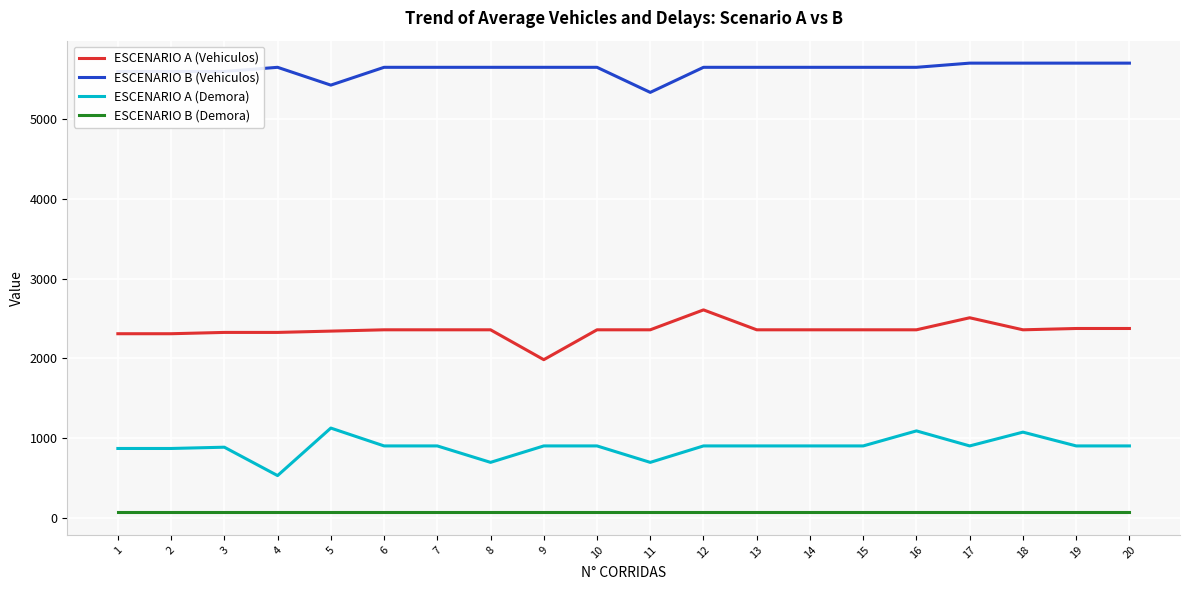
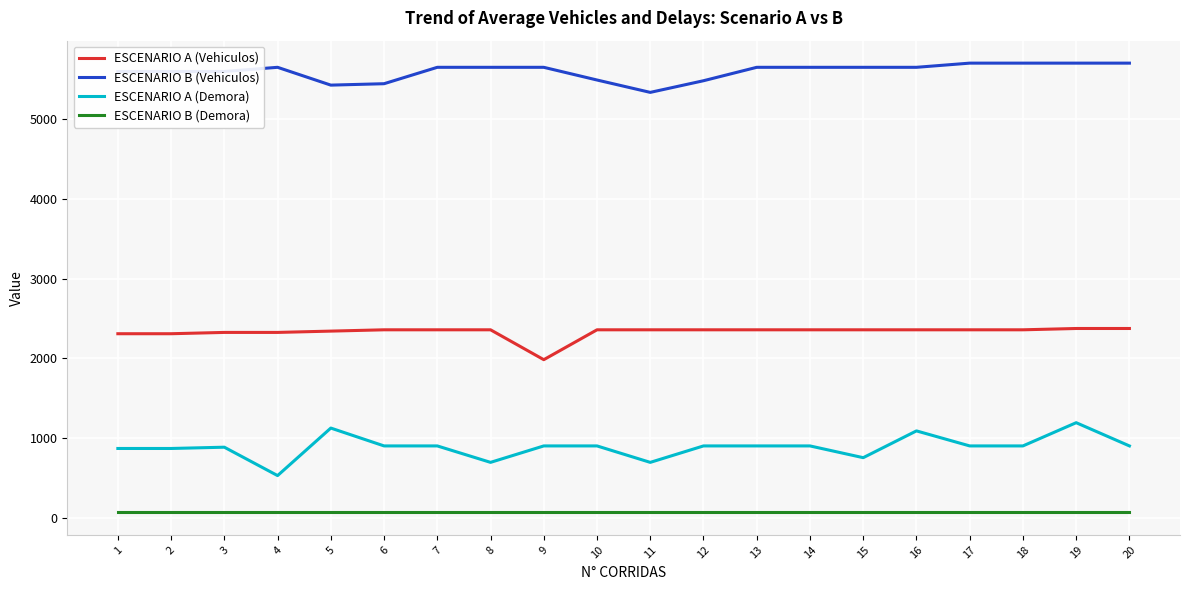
ESCENARIO B (Vehiculos), 6: 5600 -> 5400
ESCENARIO B (Vehiculos), 10: 5600 -> 5500
ESCENARIO A (Vehiculos), 12: 2600 -> 2400
ESCENARIO B (Vehiculos), 12: 5600 -> 5500
ESCENARIO A (Demora), 15: 900 -> 800
ESCENARIO A (Vehiculos), 17: 2500 -> 2400
ESCENARIO A (Demora), 18: 1100 -> 900
ESCENARIO A (Demora), 19: 900 -> 1200
